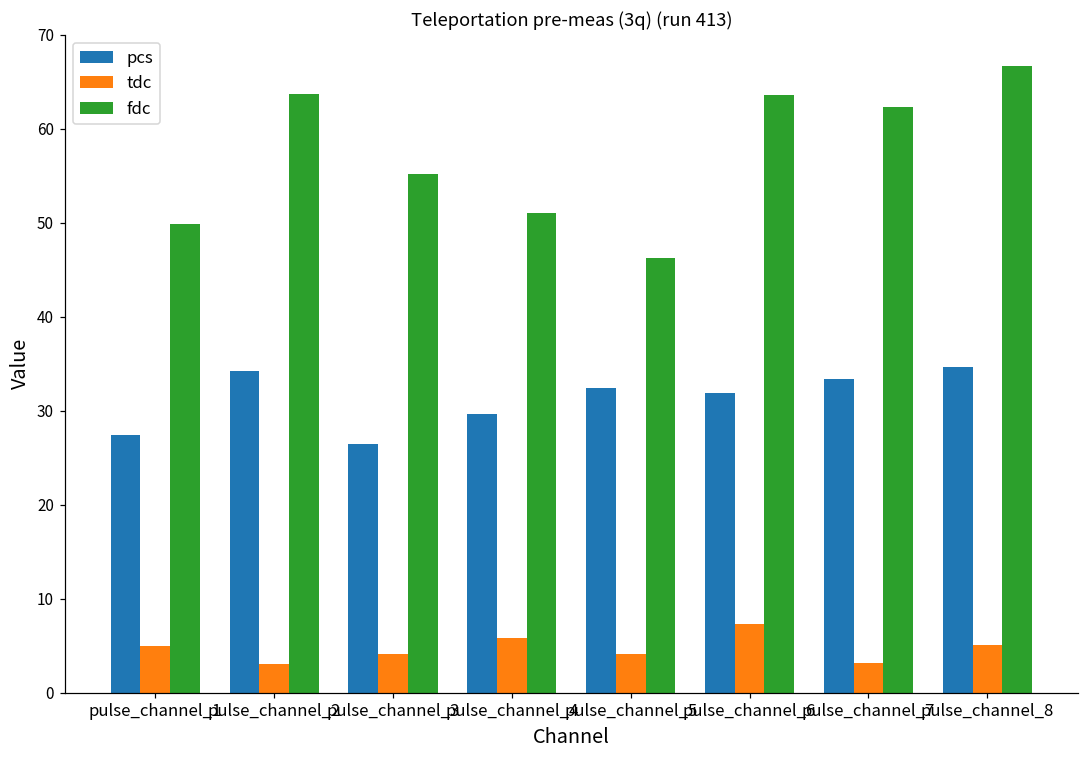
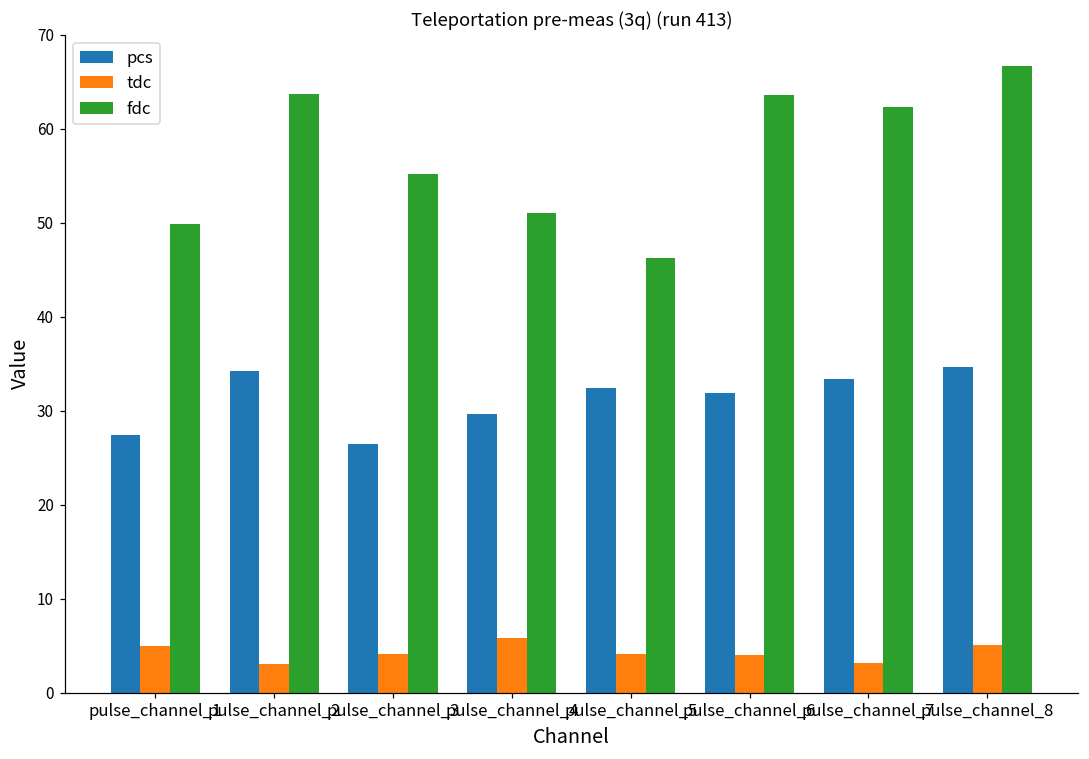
tdc, pulse_channel_6: 7 -> 4
